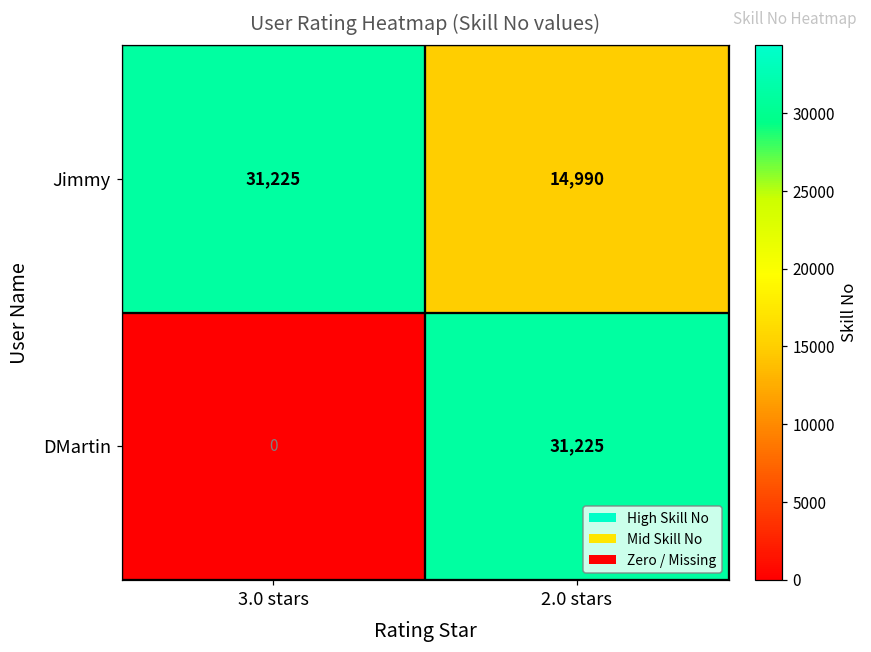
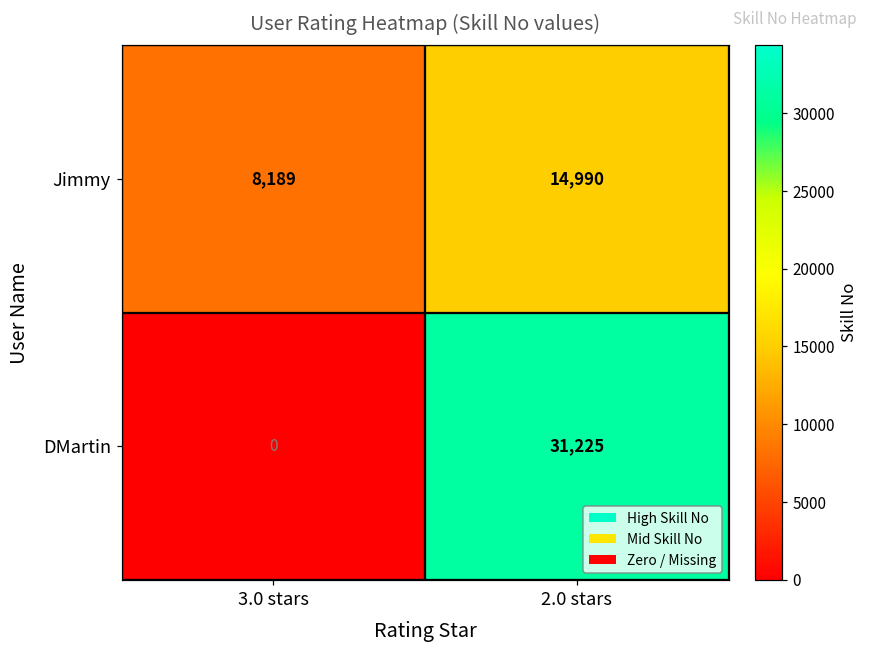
Jimmy, 3.0 stars: 31,225 -> 8,189
